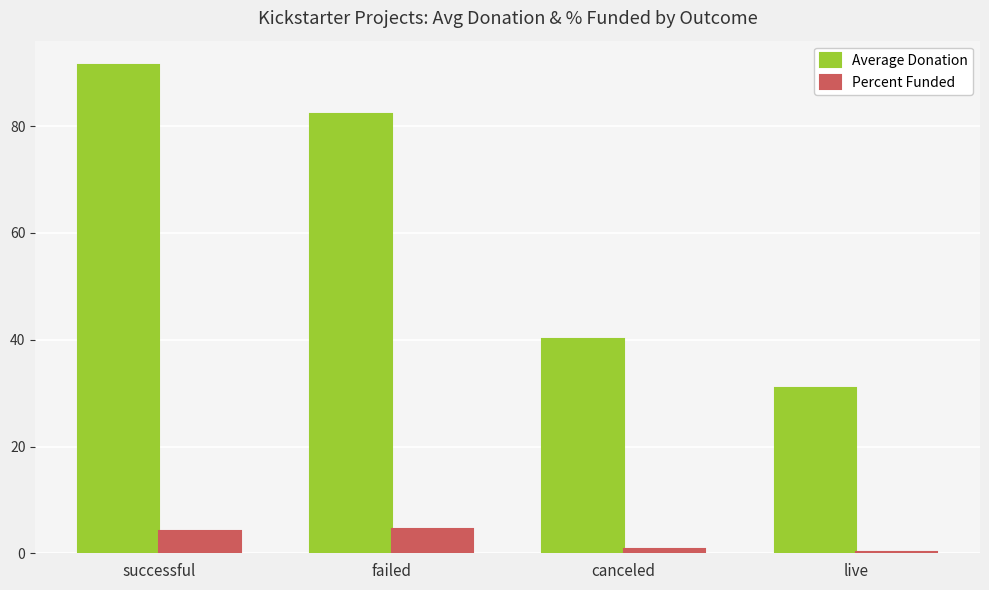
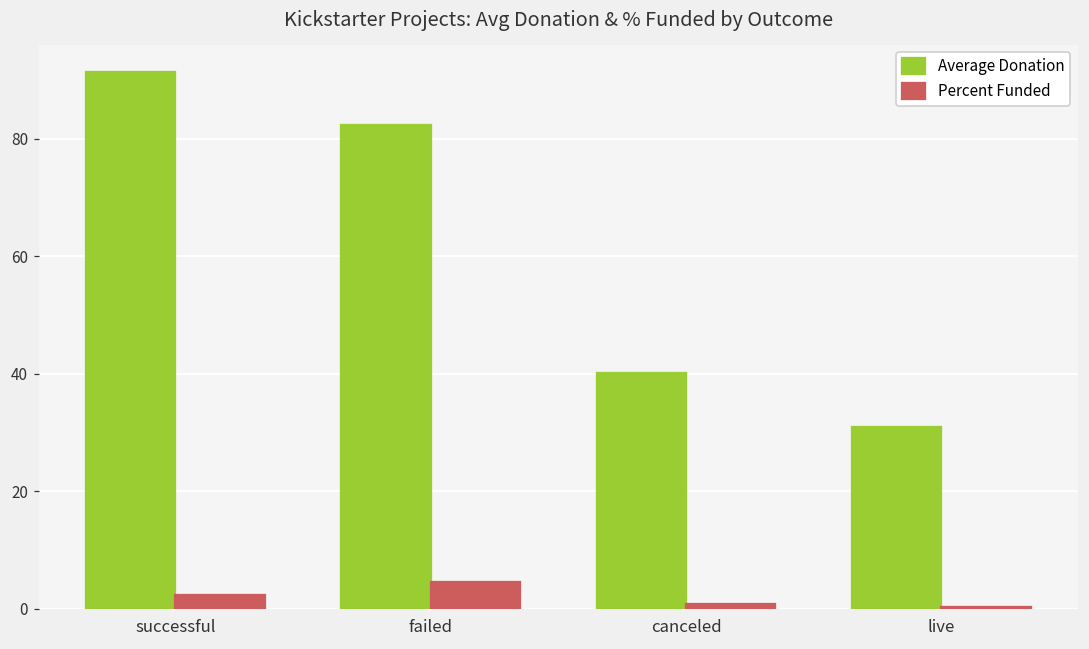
Percent Funded, successful: 4 -> 2
